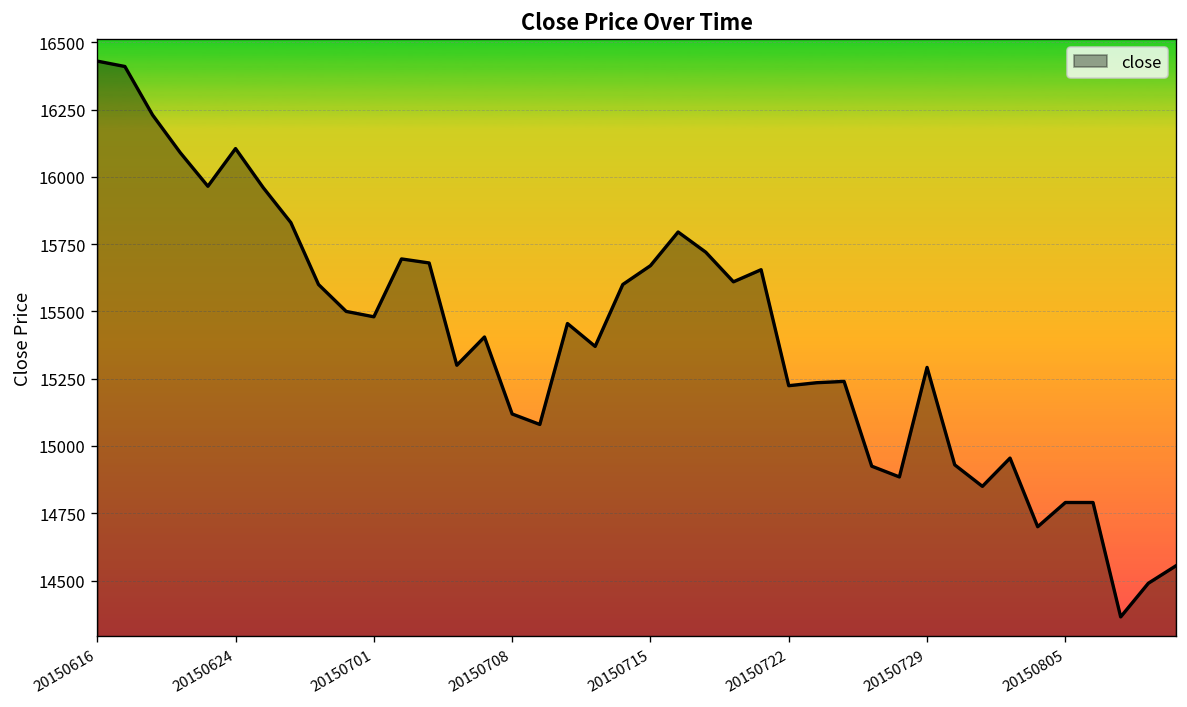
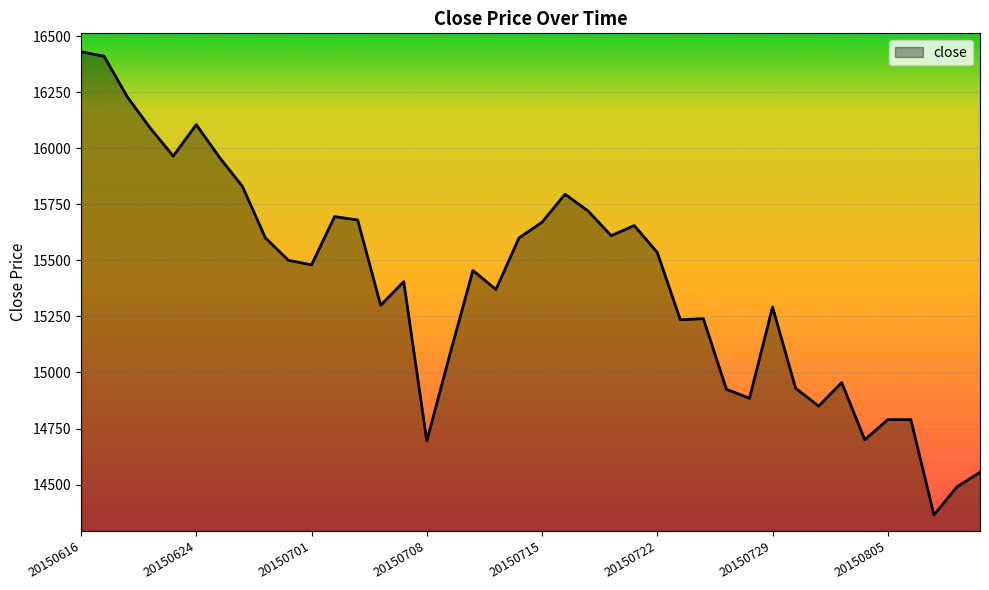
20150708: 15120 -> 14700
20150722: 15220 -> 15540
